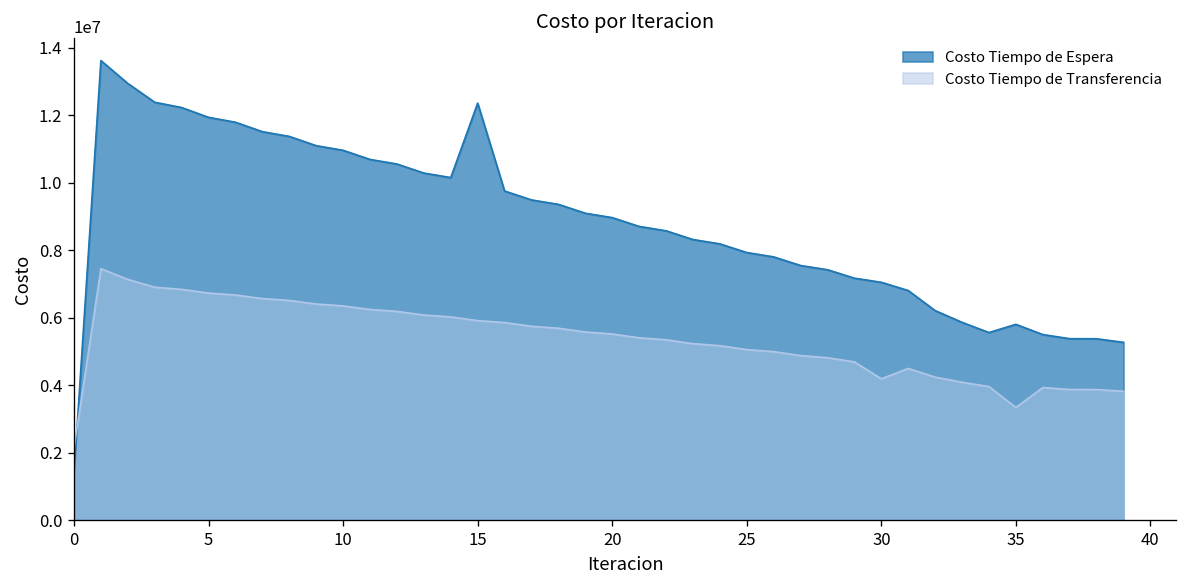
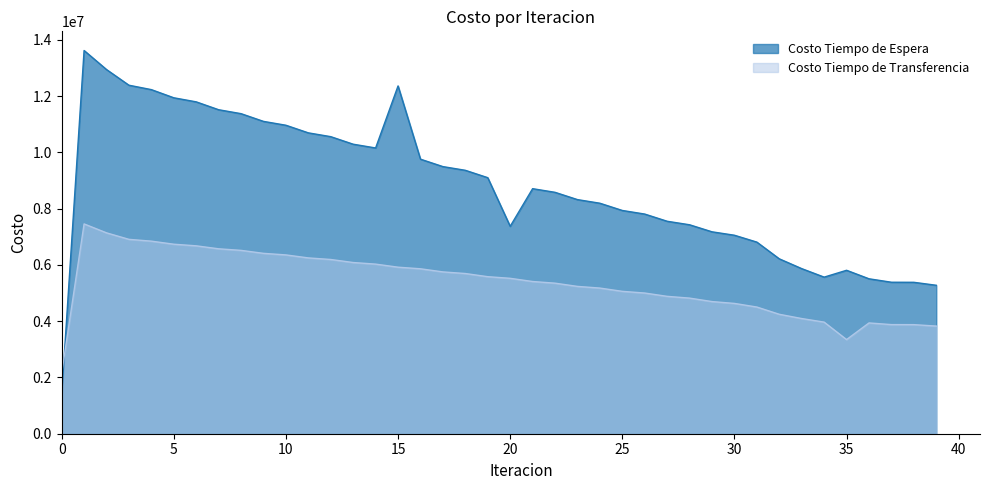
Costo Tiempo de Espera, 20: 9000000 -> 7400000
Costo Tiempo de Transferencia, 30: 4200000 -> 4600000
